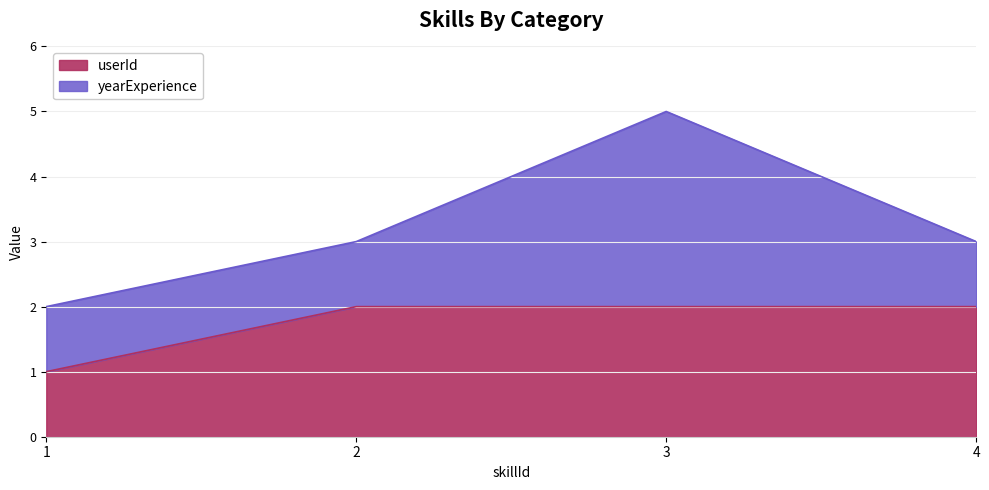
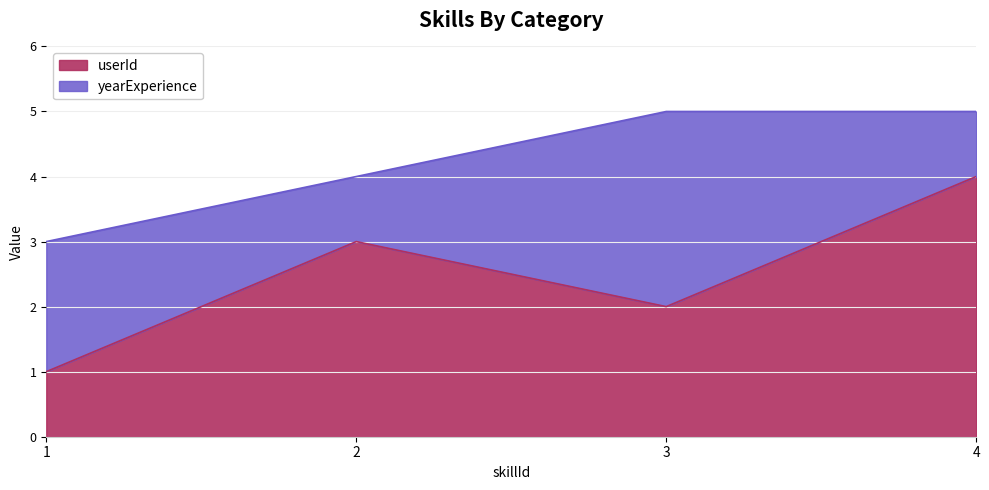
yearExperience, 1: 1 -> 2
userId, 2: 2 -> 3
userId, 4: 2 -> 4
